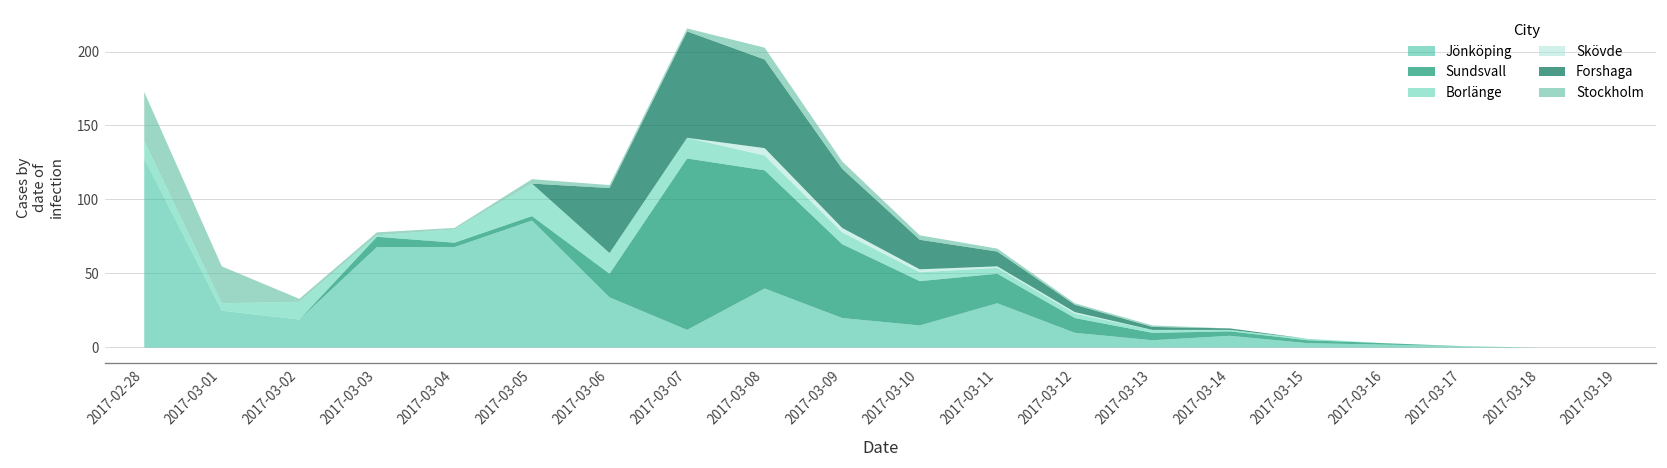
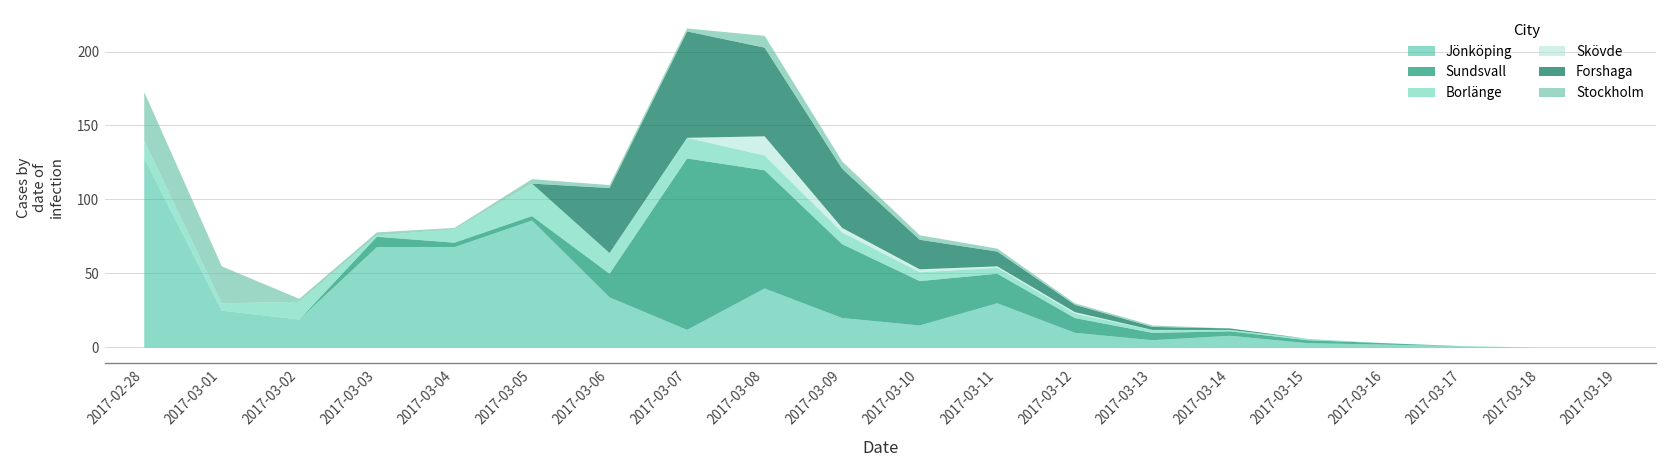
Skövde, 2017-03-08: 5 -> 13
